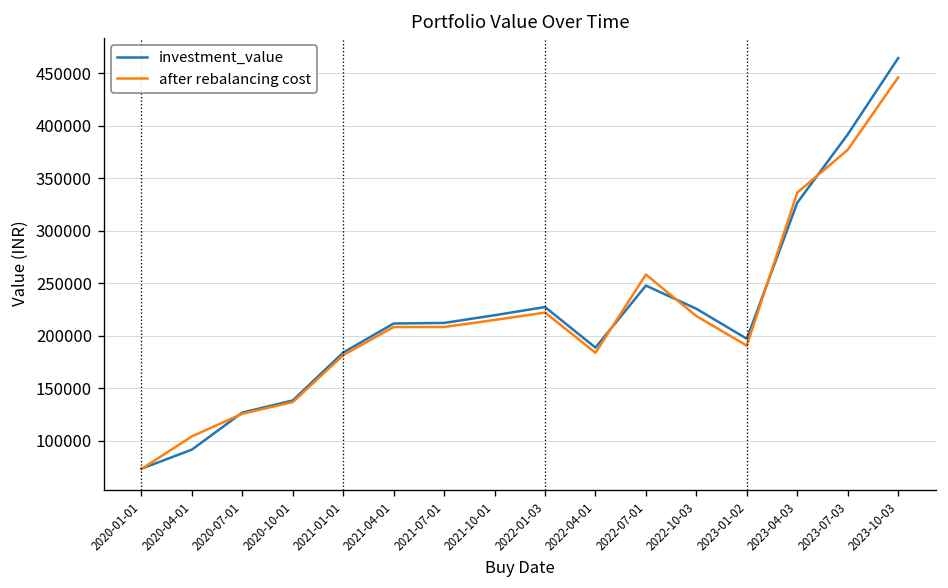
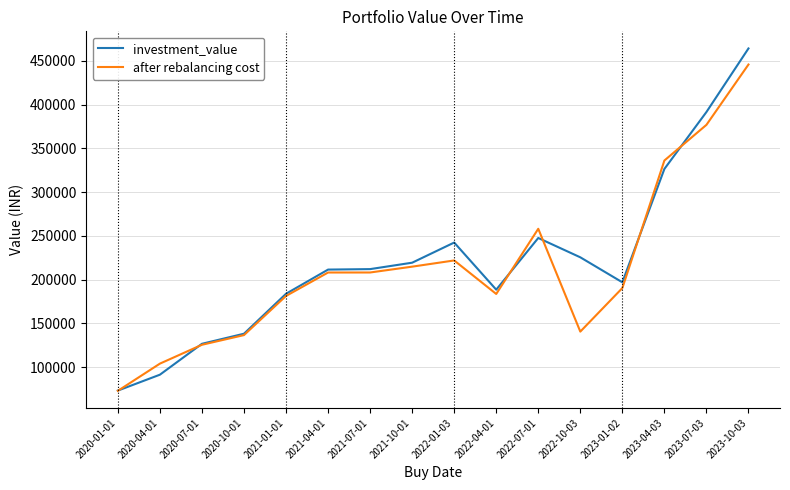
investment_value, 2022-01-03: 230000 -> 240000
after rebalancing cost, 2022-10-03: 220000 -> 140000
